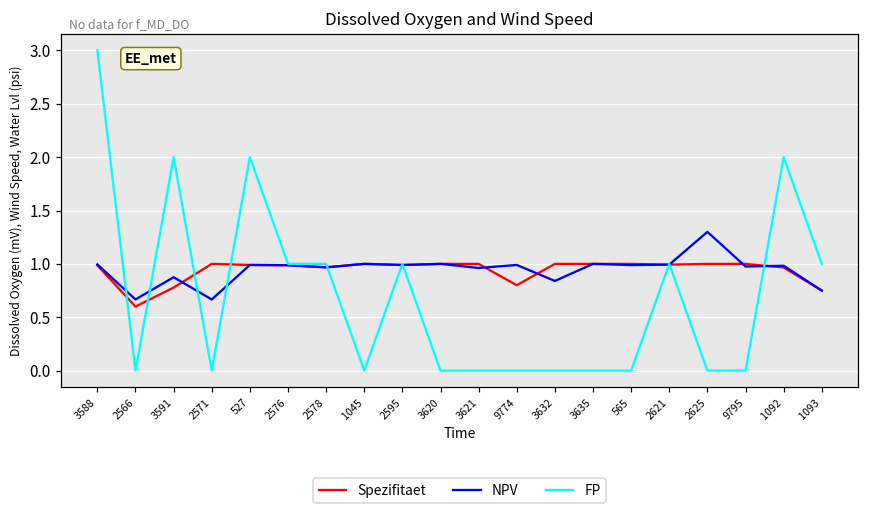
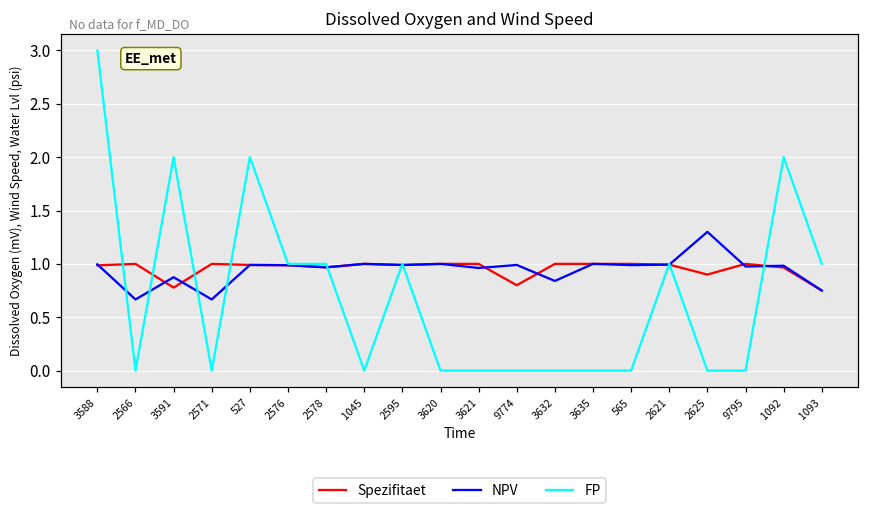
Spezifitaet, 2566: 0.6 -> 1.0
Spezifitaet, 2625: 1.0 -> 0.9
